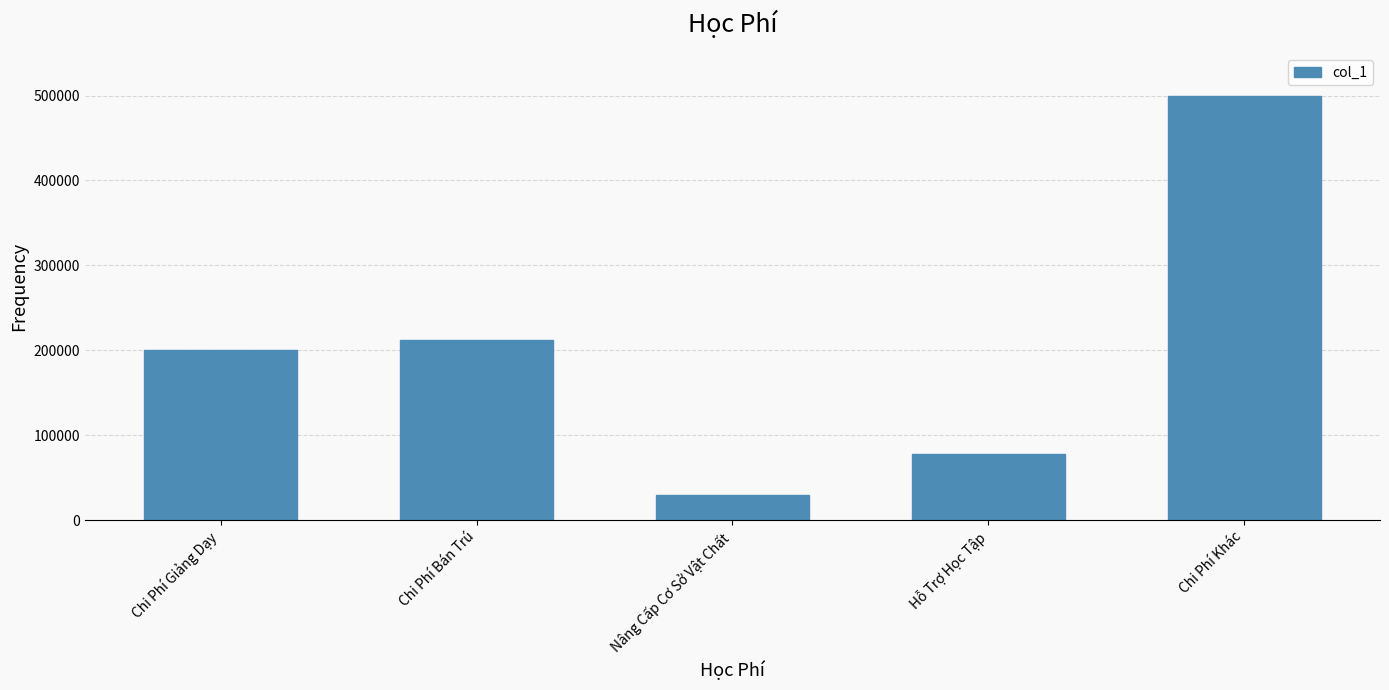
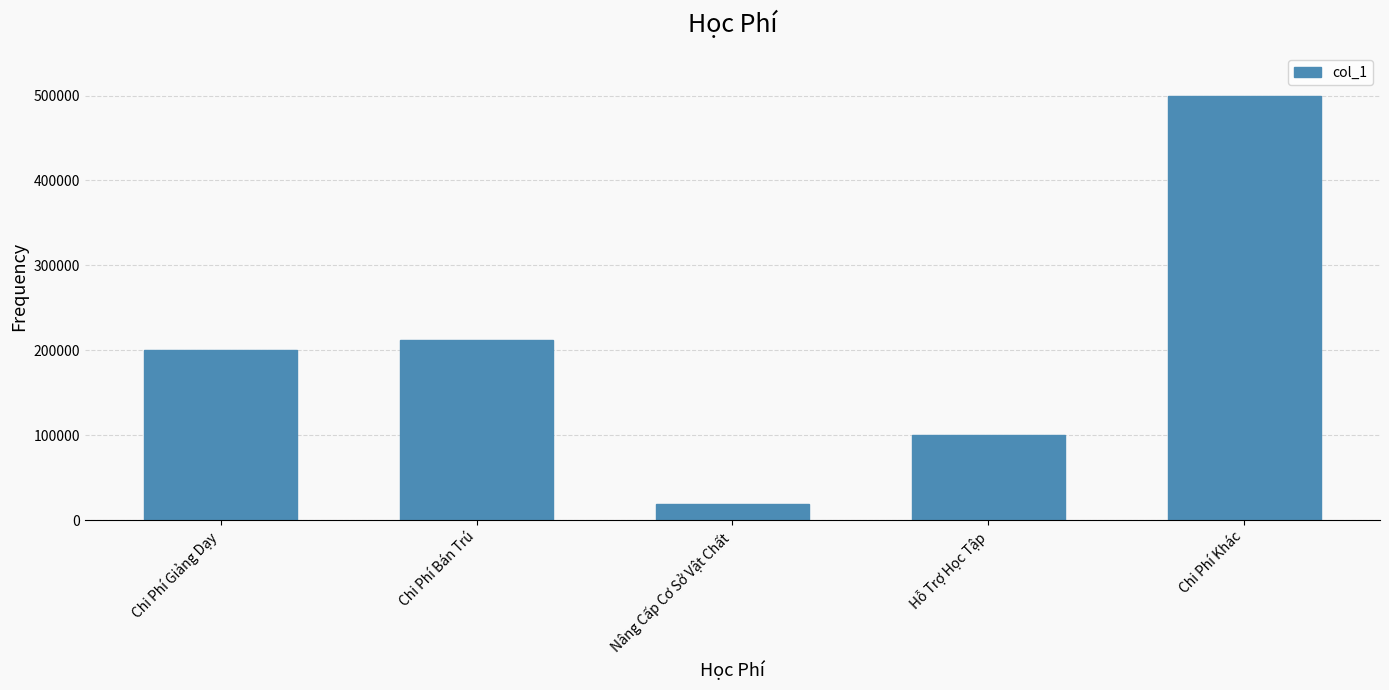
Nâng Cấp Cơ Sở Vật Chất: 30000 -> 20000
Hỗ Trợ Học Tập: 80000 -> 100000
